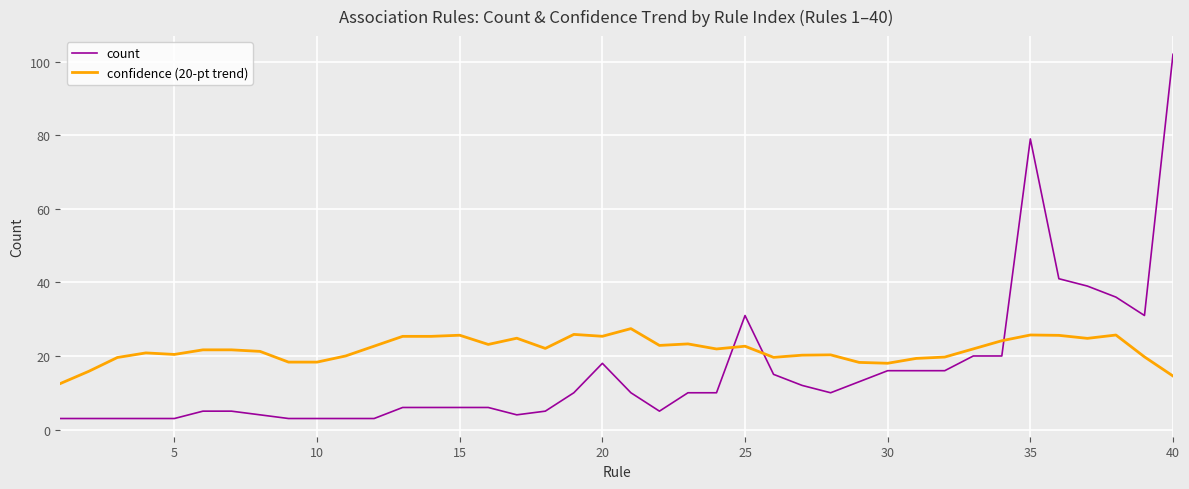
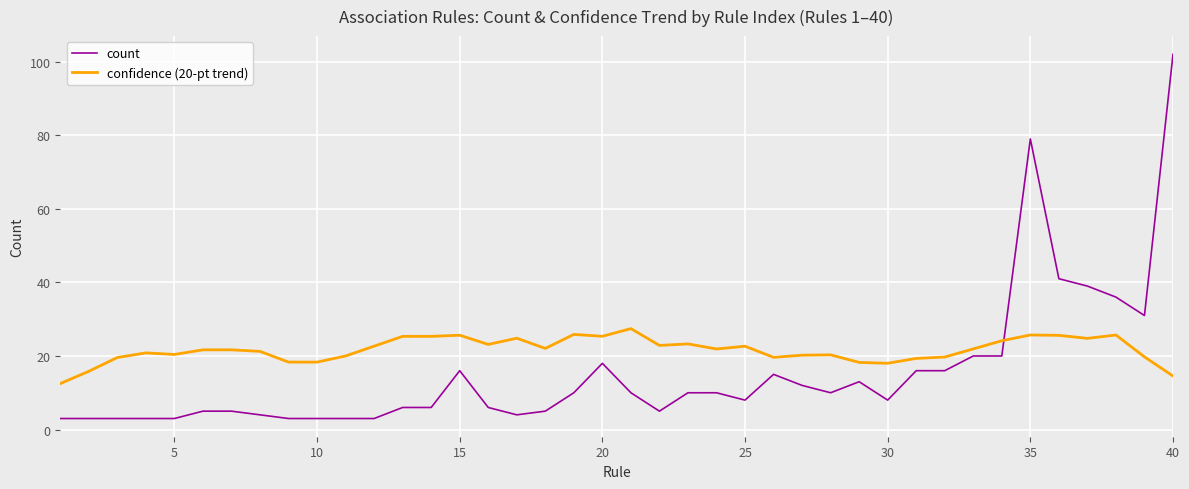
count, 15: 6 -> 16
count, 25: 31 -> 8
count, 30: 16 -> 8
